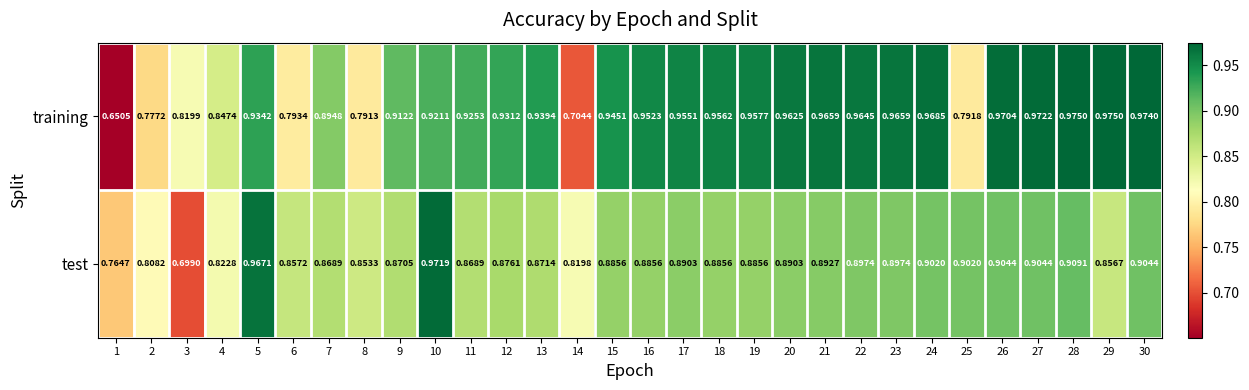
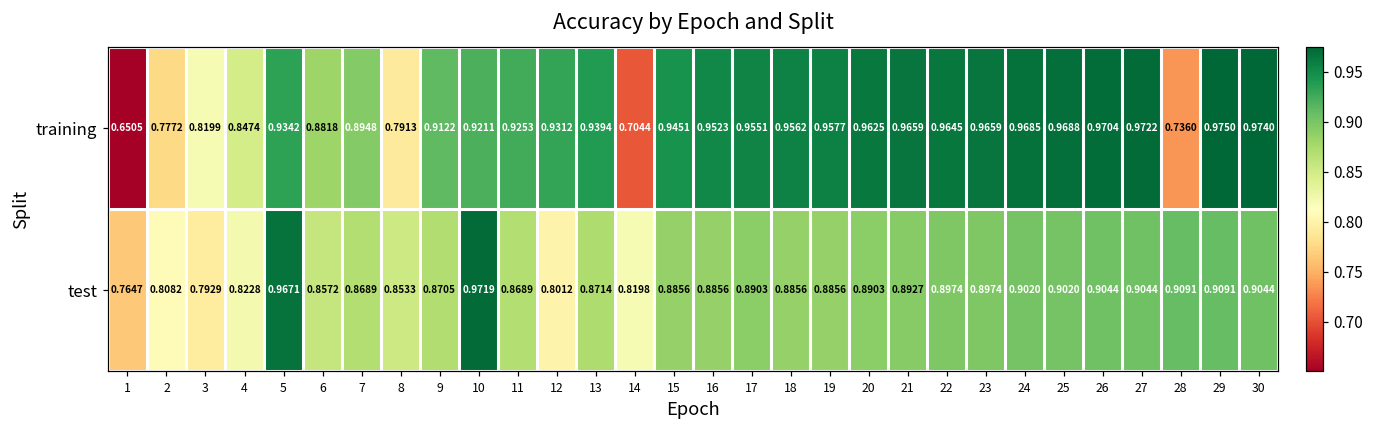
training, 6: 0.7934 -> 0.8818
training, 25: 0.7918 -> 0.9688
training, 28: 0.9750 -> 0.7360
test, 3: 0.6990 -> 0.7929
test, 12: 0.8761 -> 0.8012
test, 29: 0.8567 -> 0.9091
